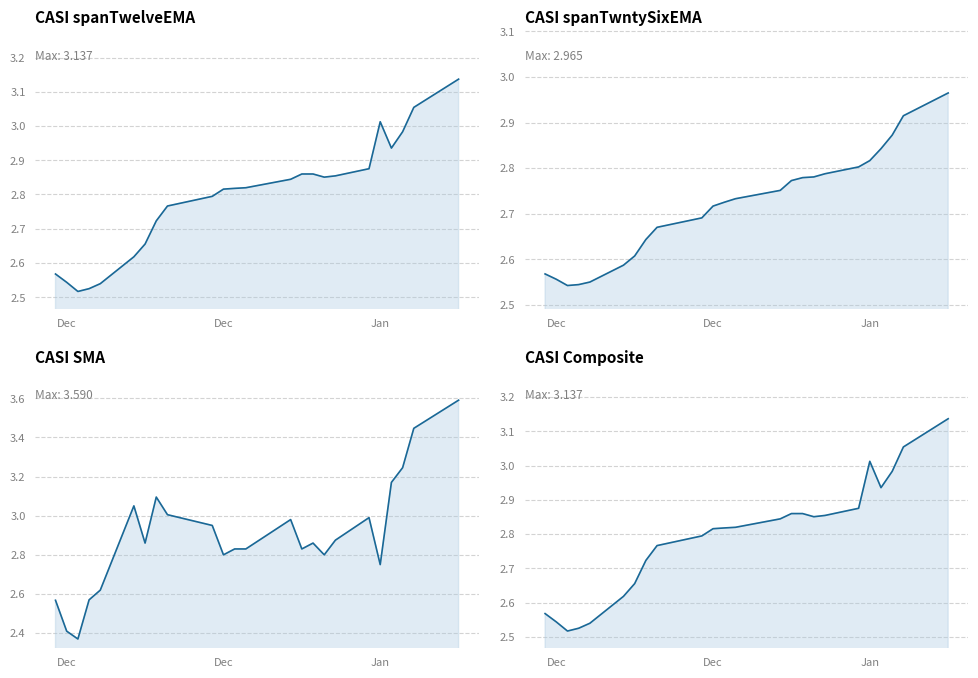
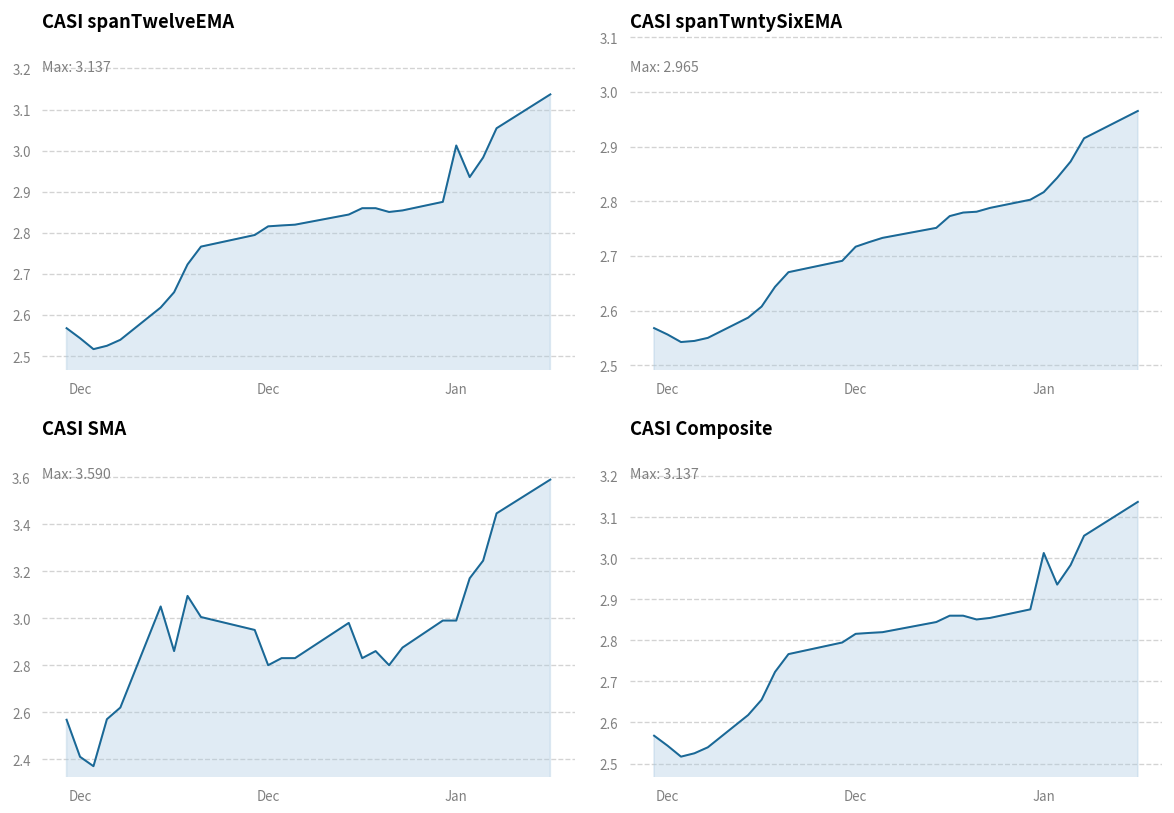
CASI SMA, Jan: 2.75 -> 2.99
